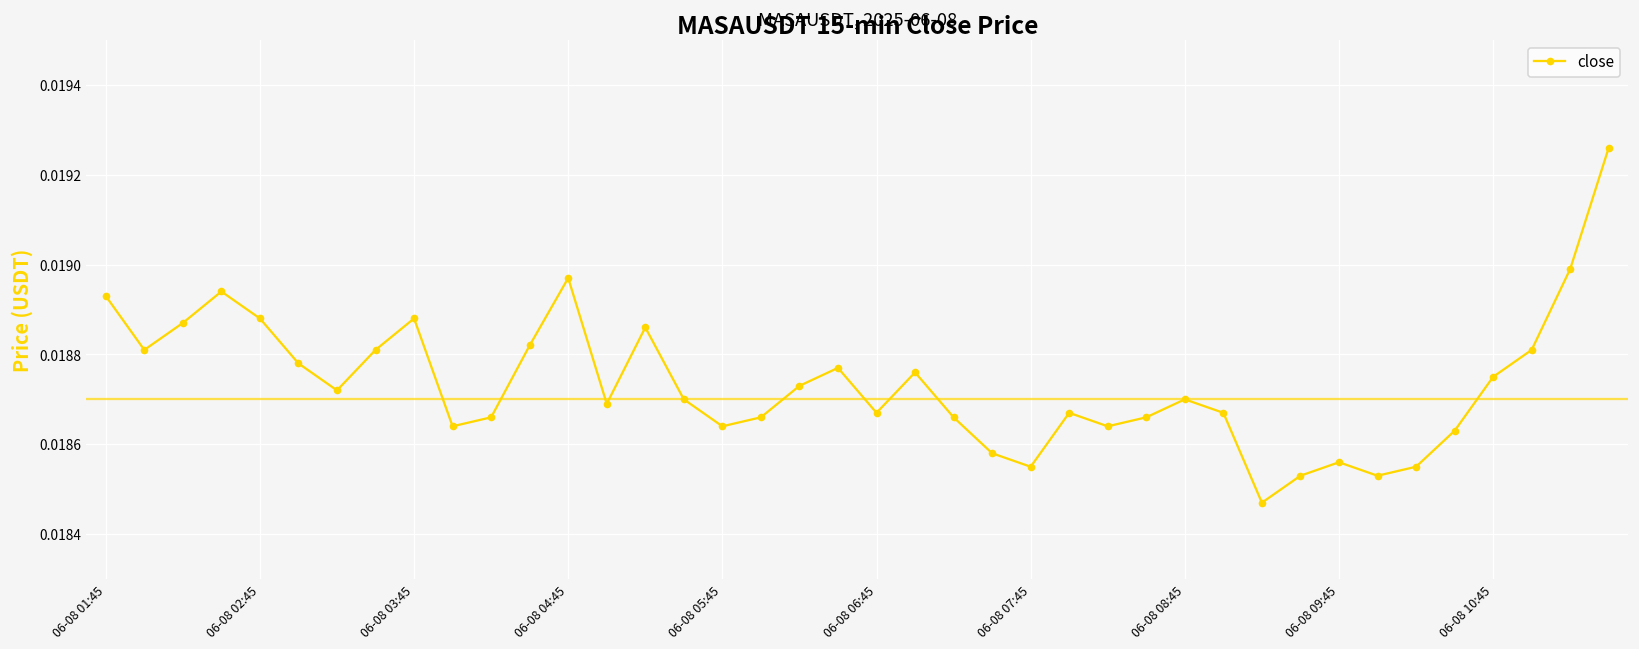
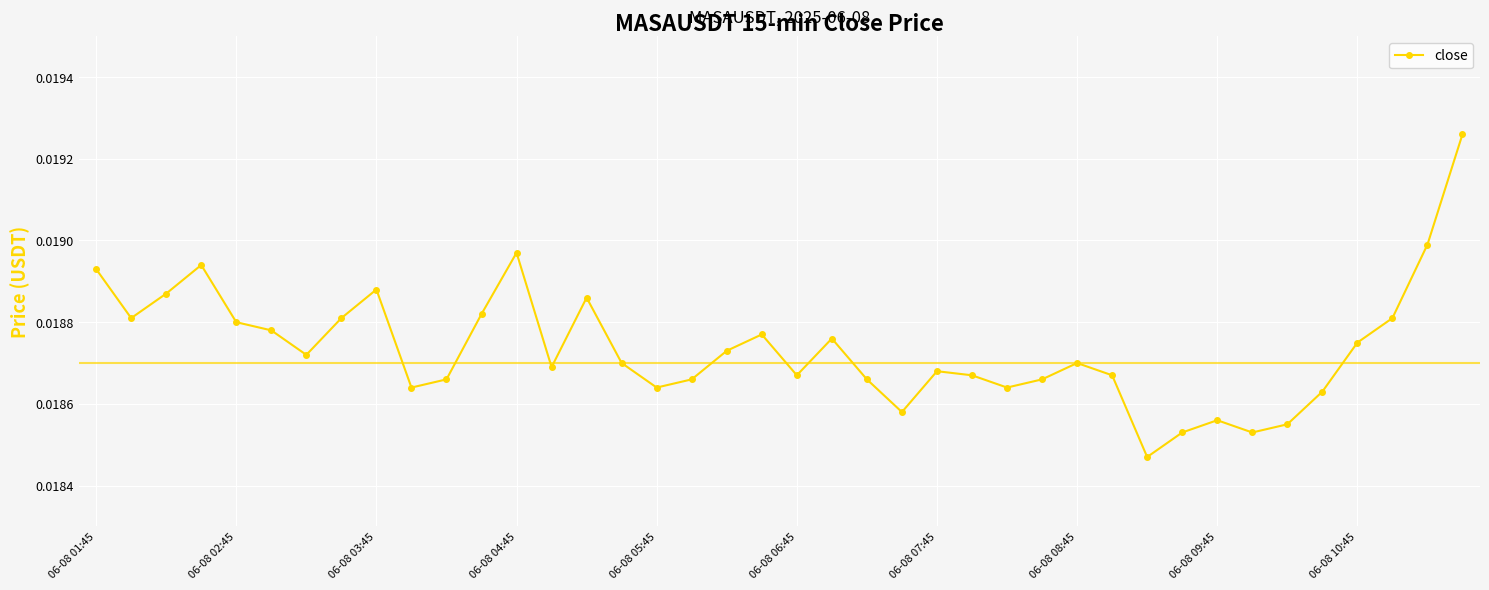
06-08 02:45: 0.01888 -> 0.01880
06-08 07:45: 0.01855 -> 0.01868
